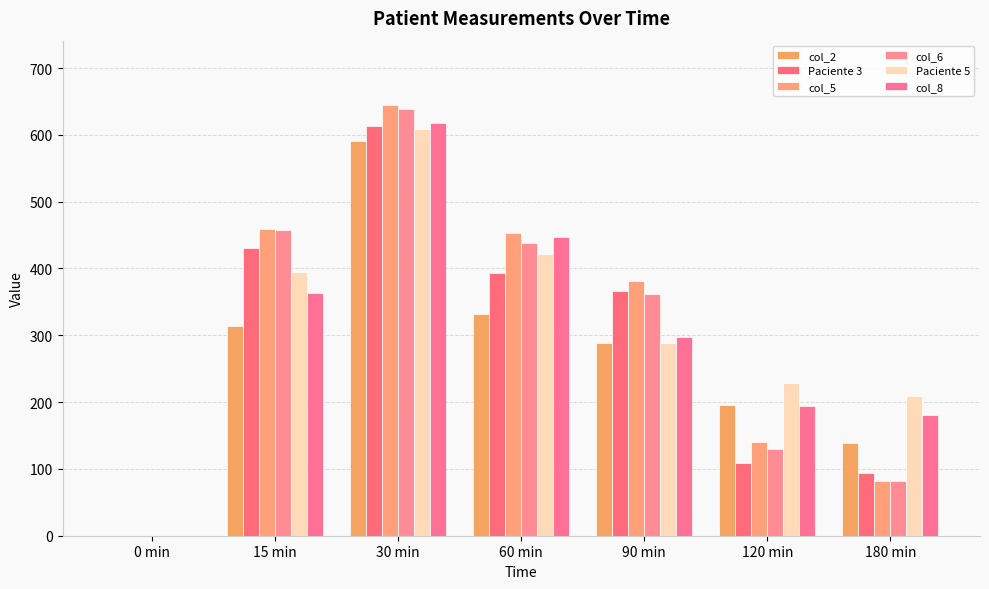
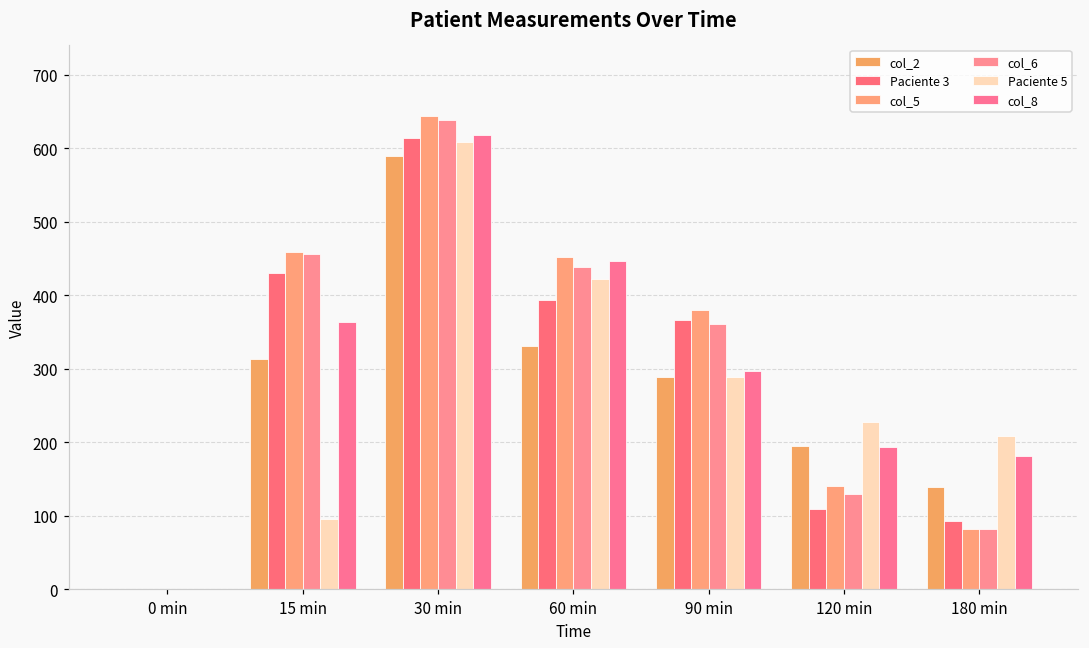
Paciente 5, 15 min: 400 -> 100
